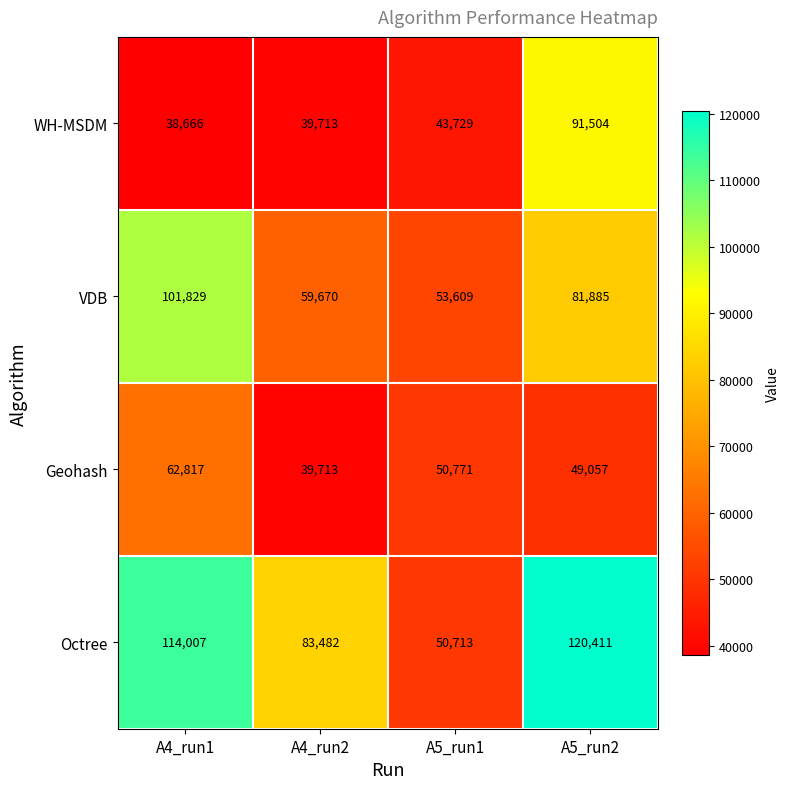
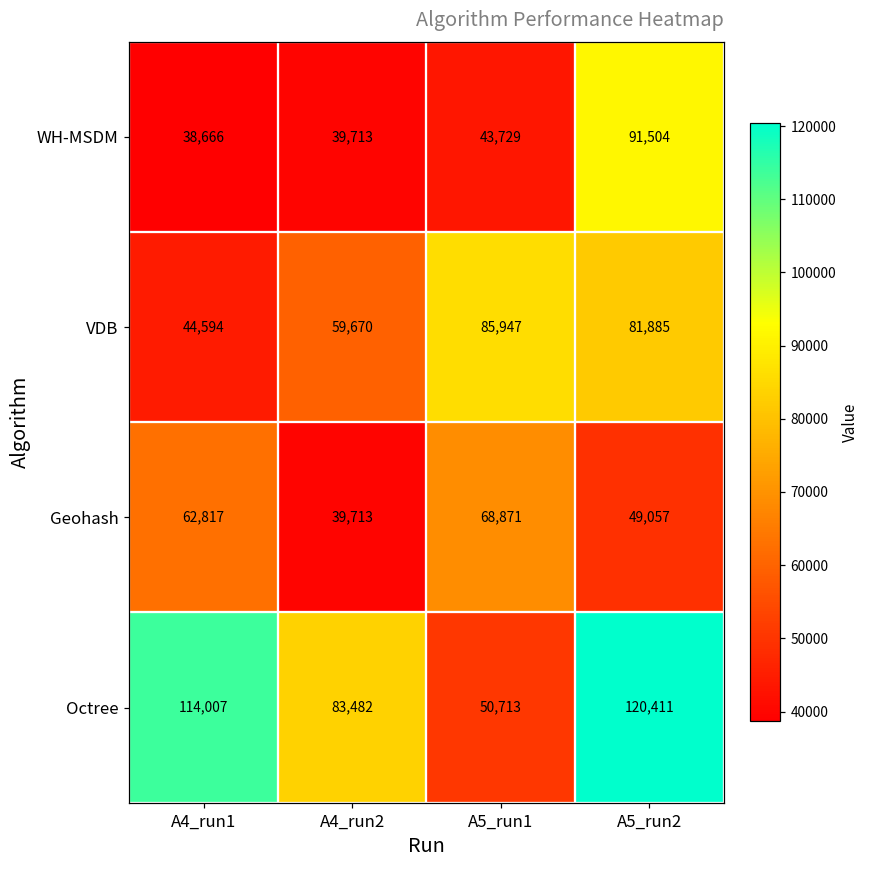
VDB, A4_run1: 101,829 -> 44,594
VDB, A5_run1: 53,609 -> 85,947
Geohash, A5_run1: 50,771 -> 68,871
